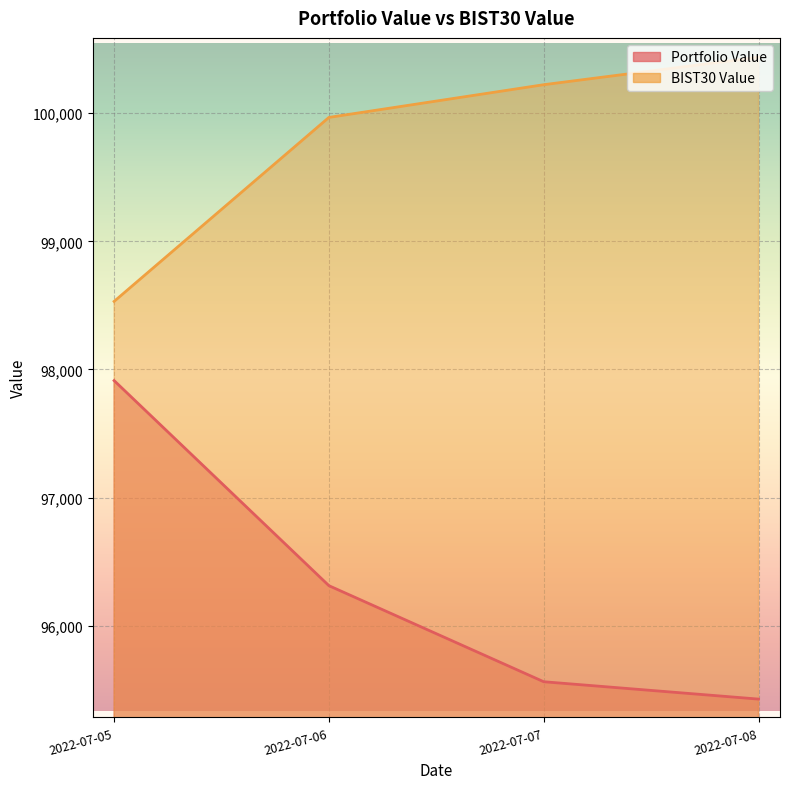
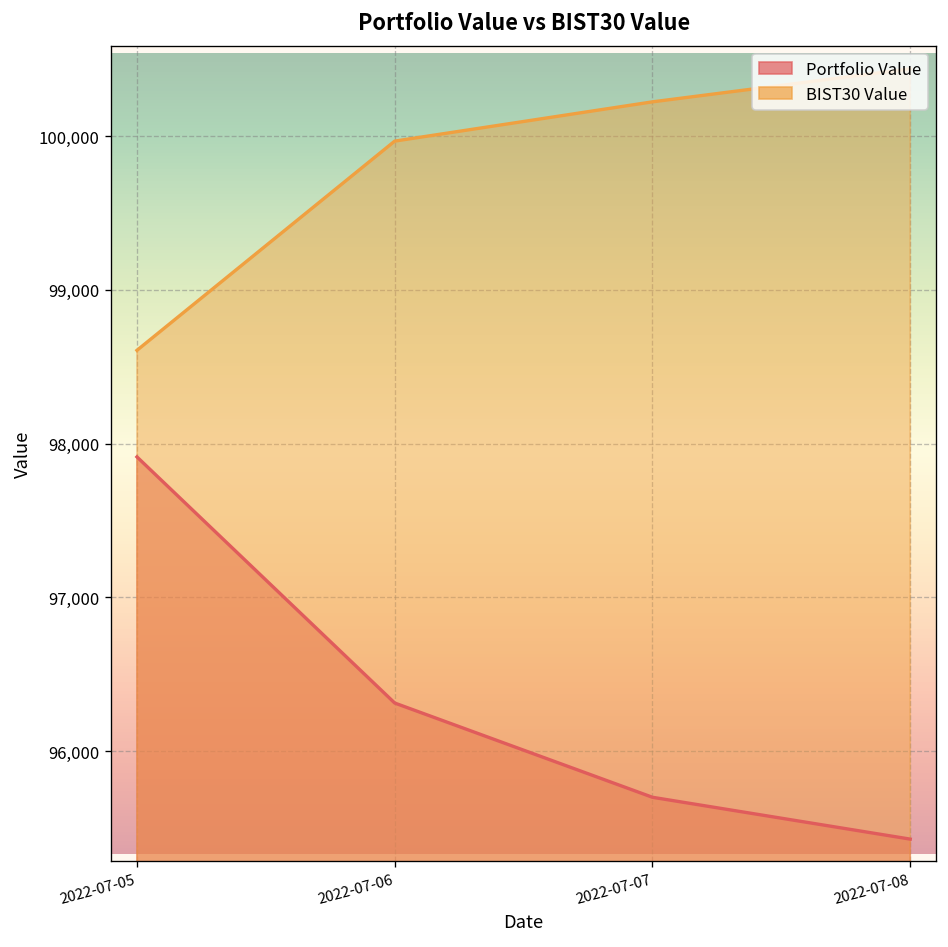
BIST30 Value, 2022-07-05: 98,530 -> 98,610
Portfolio Value, 2022-07-07: 95,560 -> 95,700
